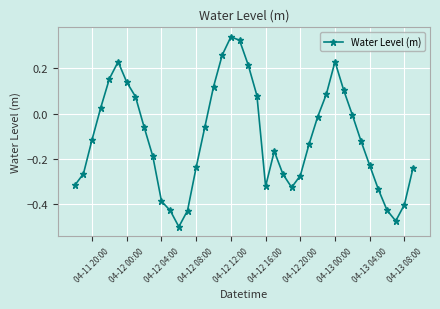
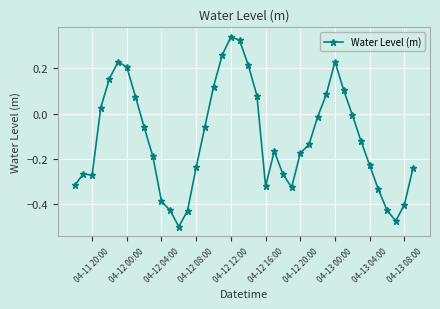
04-11 20:00: -0.11 -> -0.27
04-12 00:00: 0.14 -> 0.21
04-12 20:00: -0.27 -> -0.17
